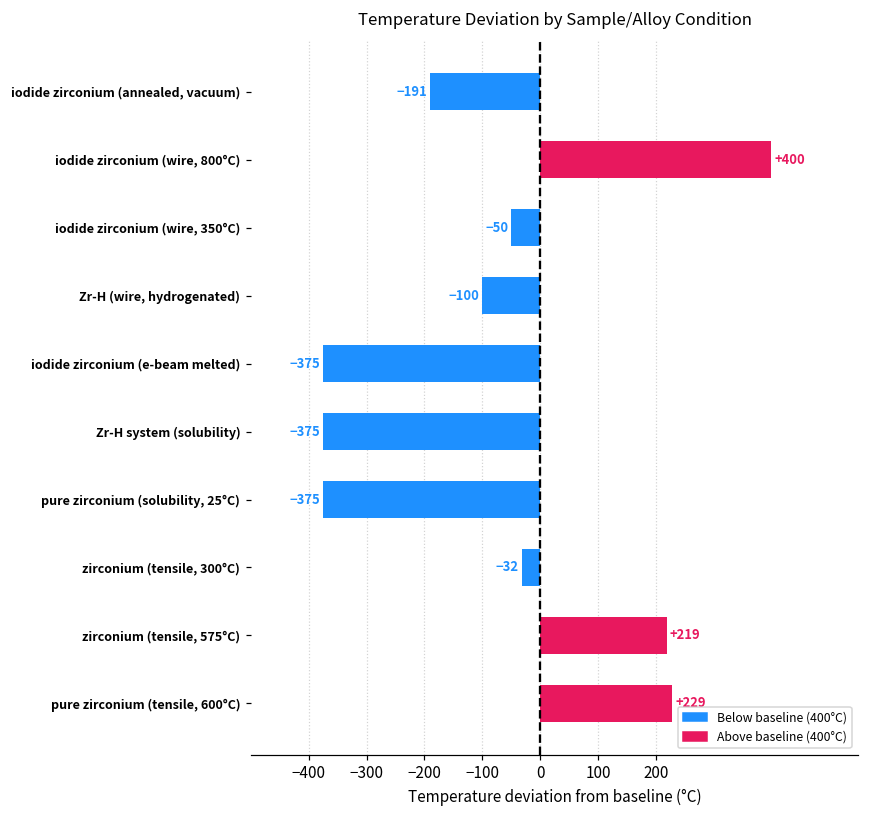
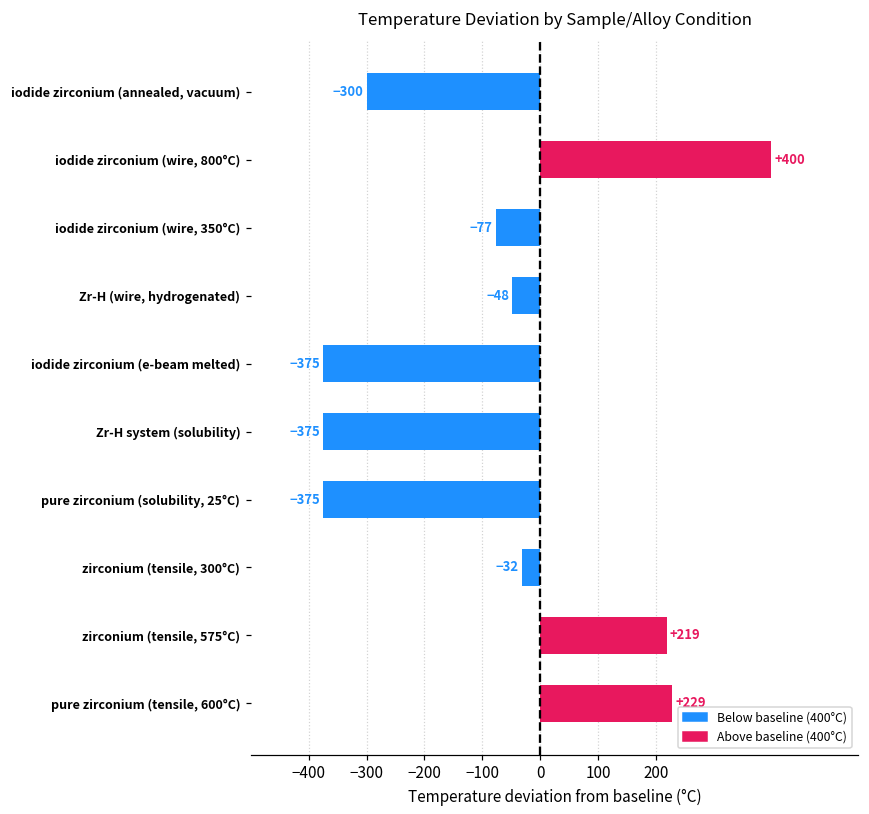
iodide zirconium (annealed, vacuum): -191 -> -300
iodide zirconium (wire, 350°C): -50 -> -77
Zr-H (wire, hydrogenated): -100 -> -48
